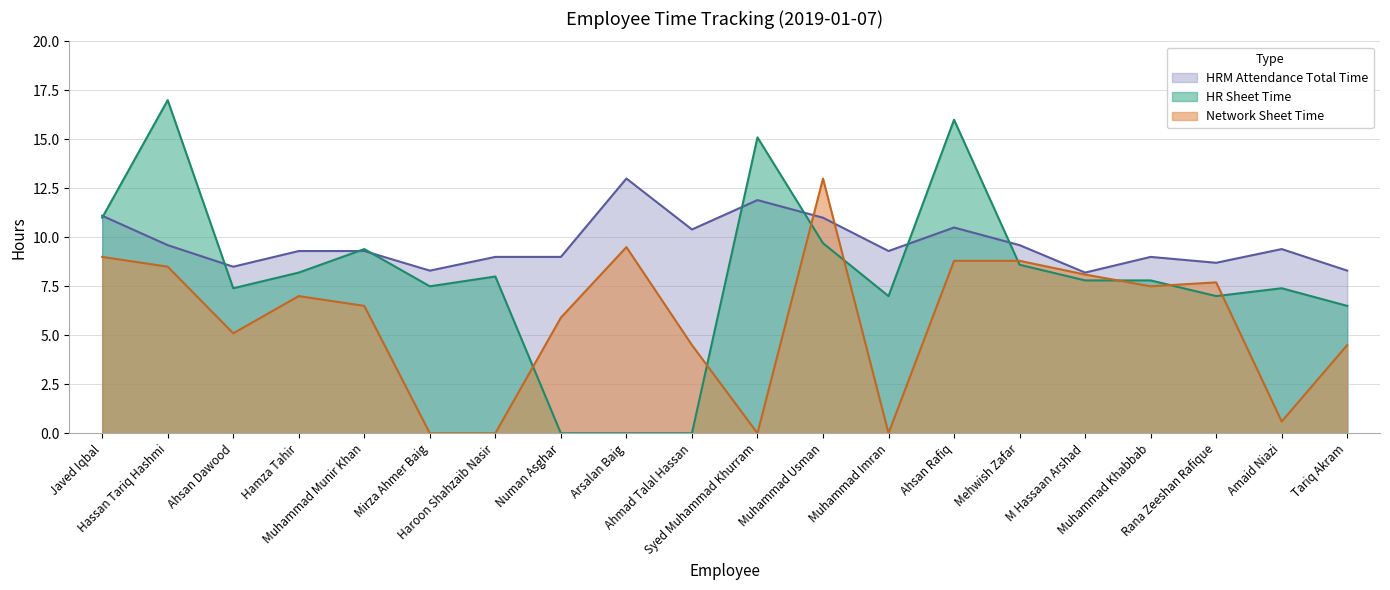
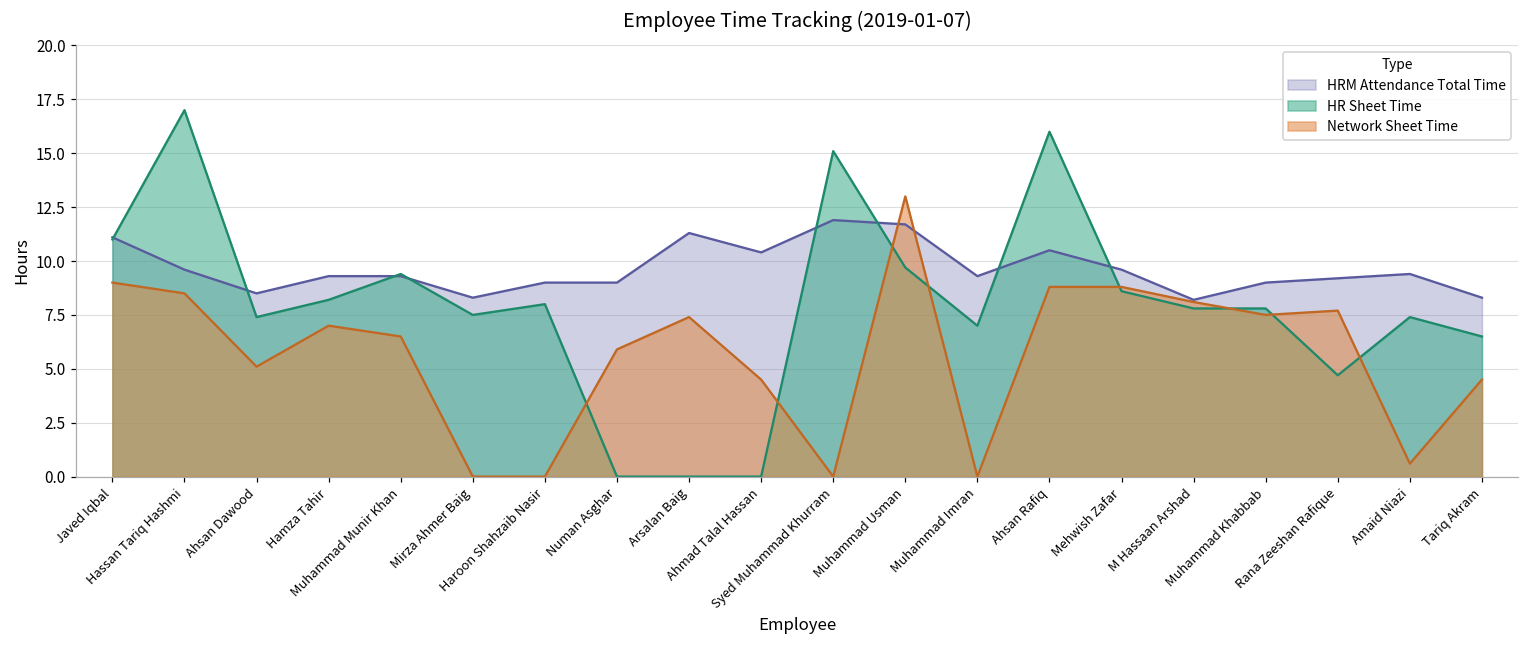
HRM Attendance Total Time, Arsalan Baig: 13.0 -> 11.3
Network Sheet Time, Arsalan Baig: 9.5 -> 7.4
HRM Attendance Total Time, Muhammad Usman: 11.0 -> 11.7
HRM Attendance Total Time, Rana Zeeshan Rafique: 8.7 -> 9.2
HR Sheet Time, Rana Zeeshan Rafique: 7.0 -> 4.7
